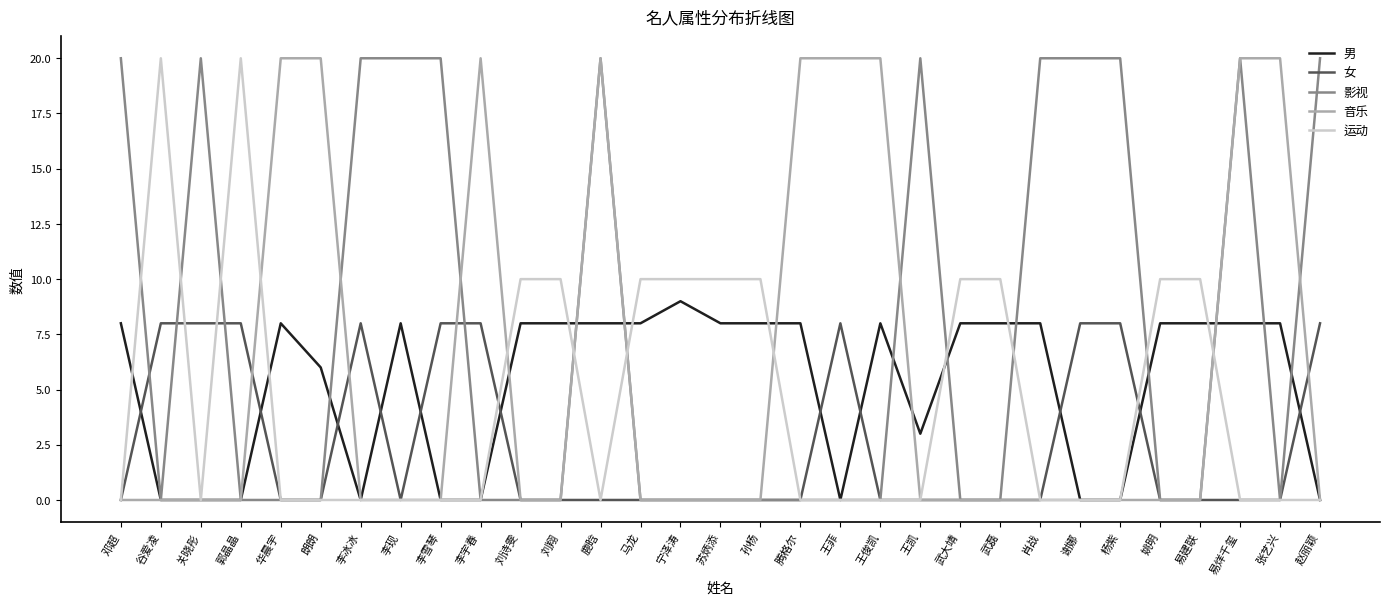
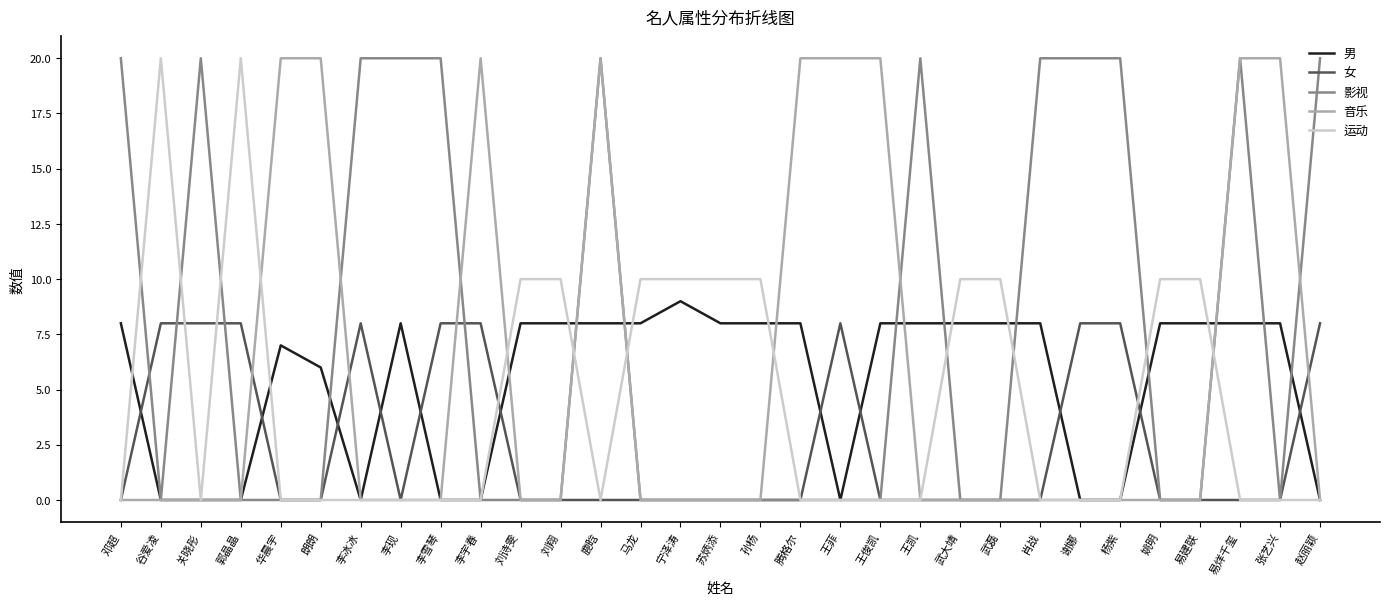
男, 华晨宇: 8 -> 7
男, 王凯: 3 -> 8
